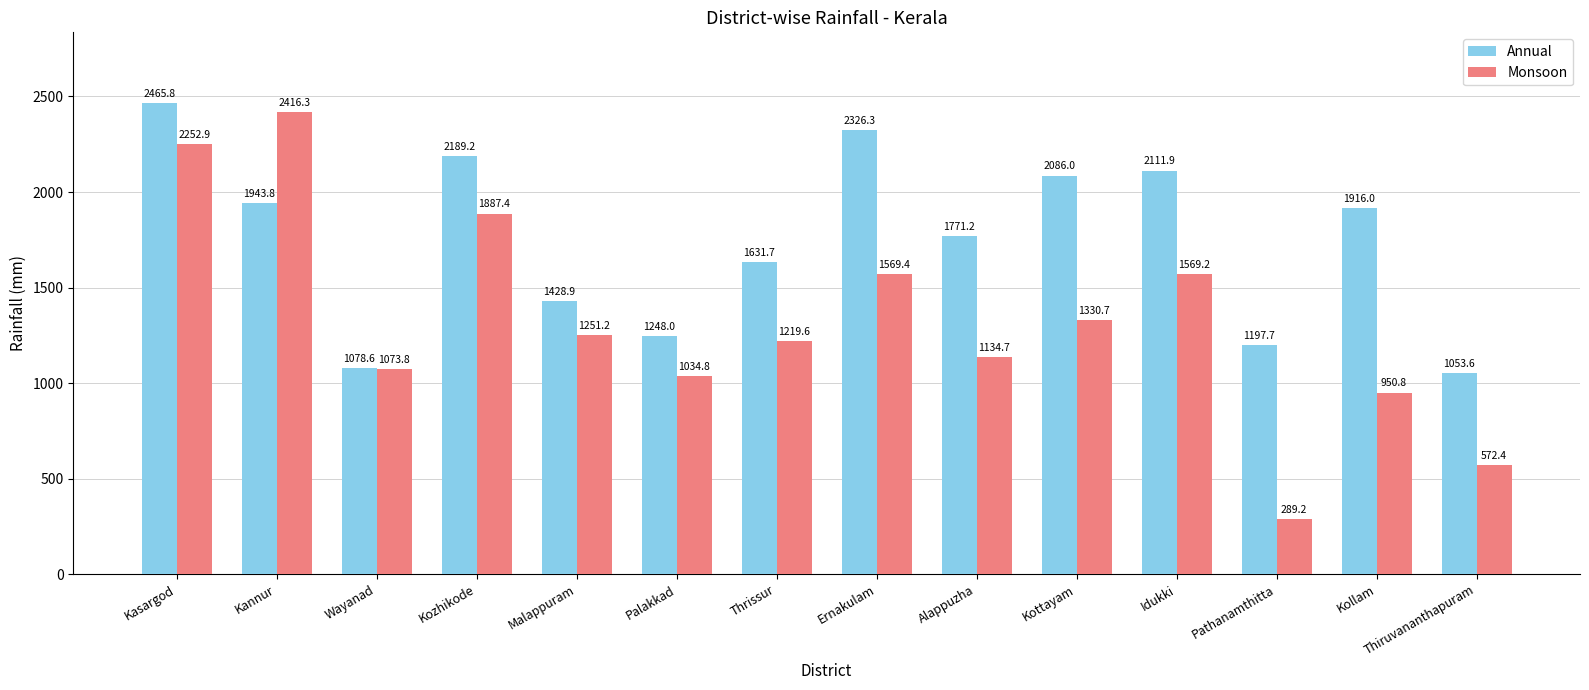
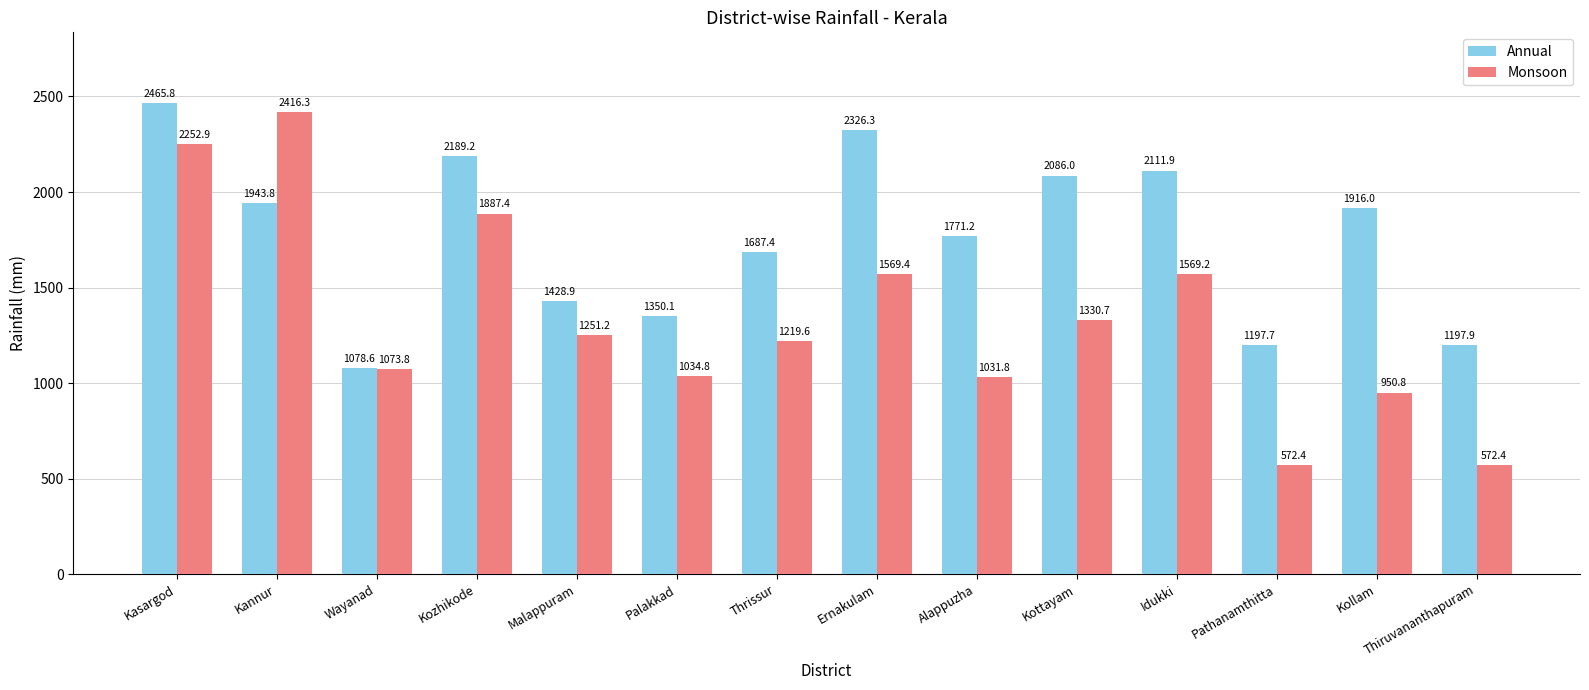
Annual, Palakkad: 1248.0 -> 1350.1
Annual, Thrissur: 1631.7 -> 1687.4
Monsoon, Alappuzha: 1134.7 -> 1031.8
Monsoon, Pathanamthitta: 289.2 -> 572.4
Annual, Thiruvananthapuram: 1053.6 -> 1197.9
